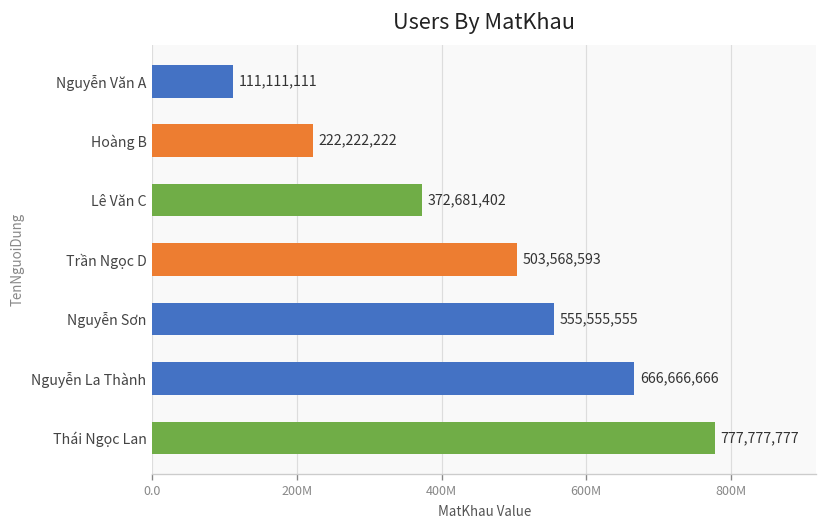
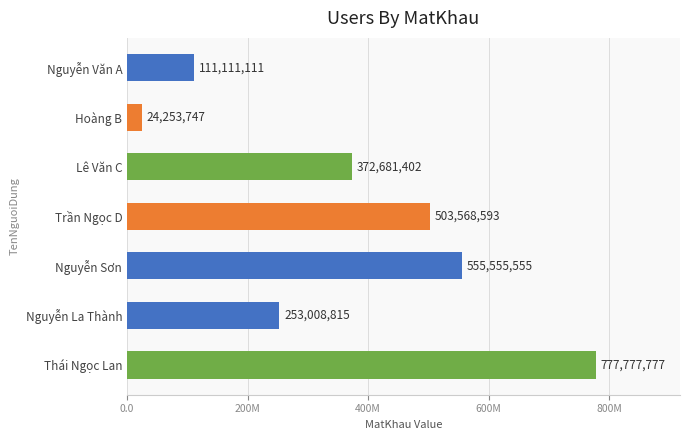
Hoàng B: 222,222,222 -> 24,253,747
Nguyễn La Thành: 666,666,666 -> 253,008,815
